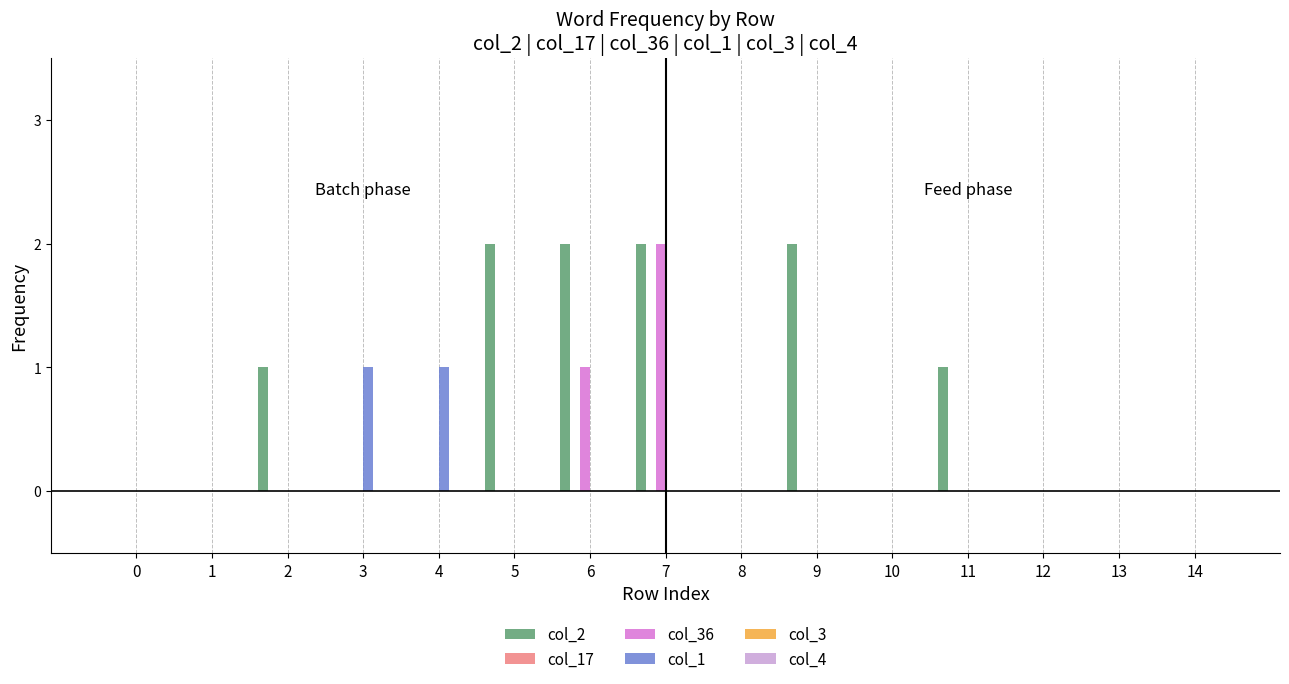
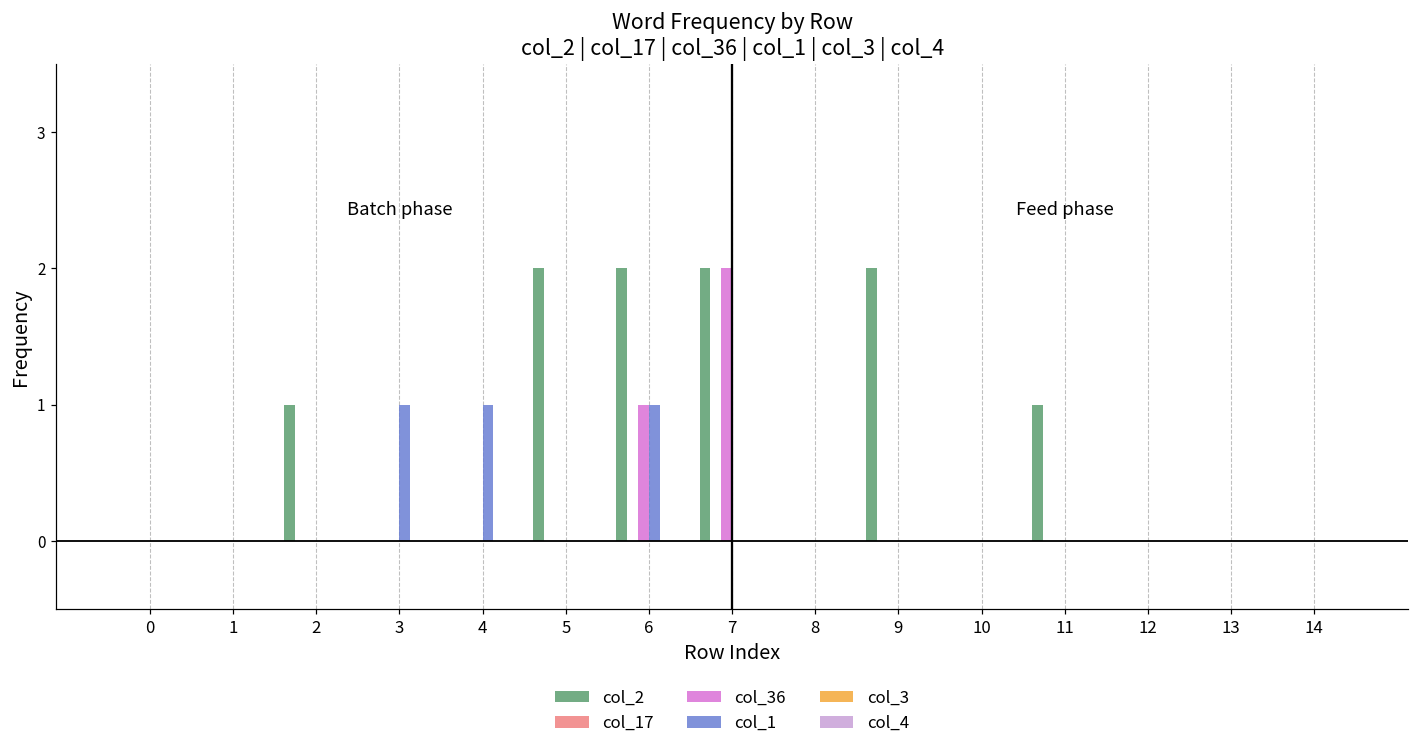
col_1, 6: 0 -> 1
